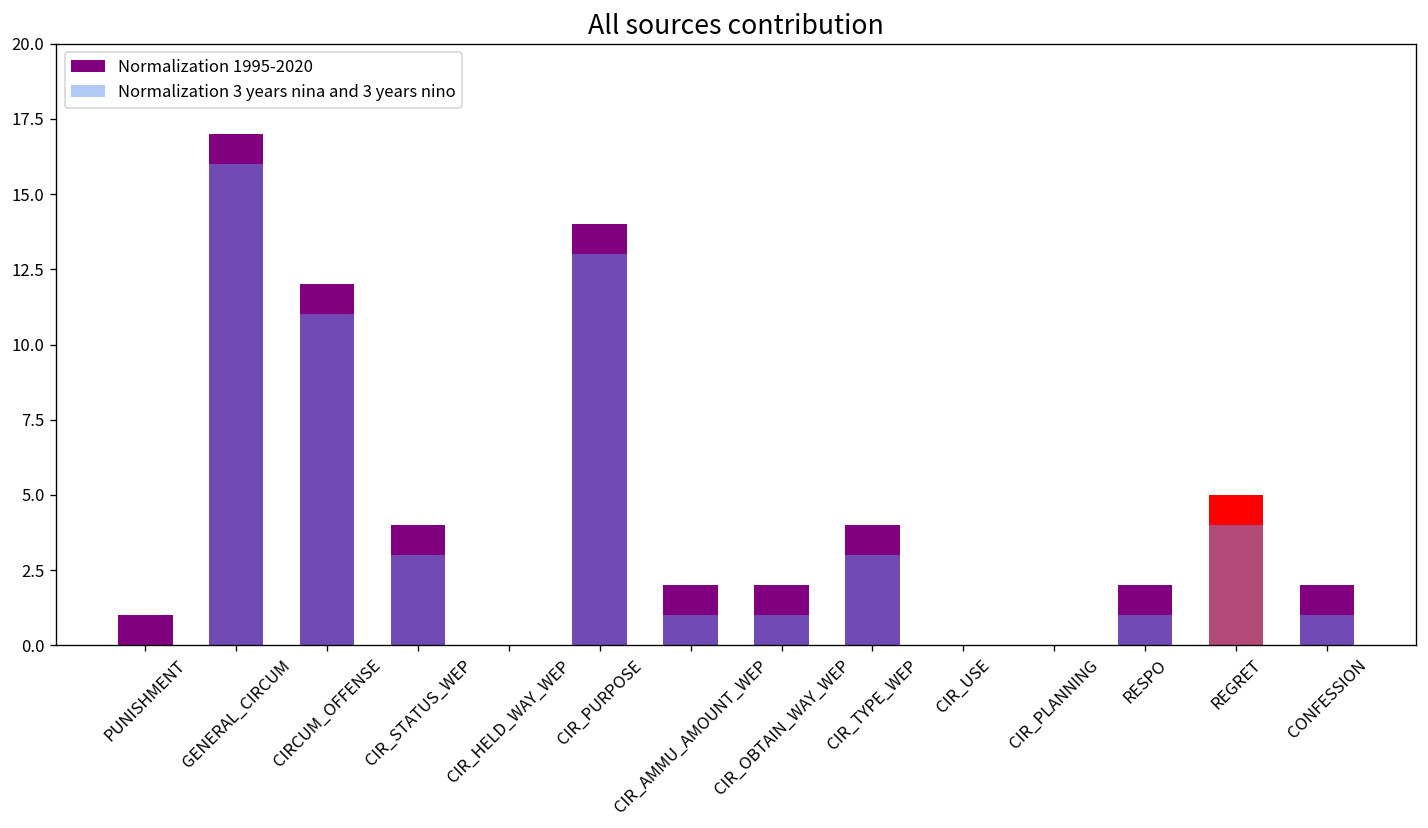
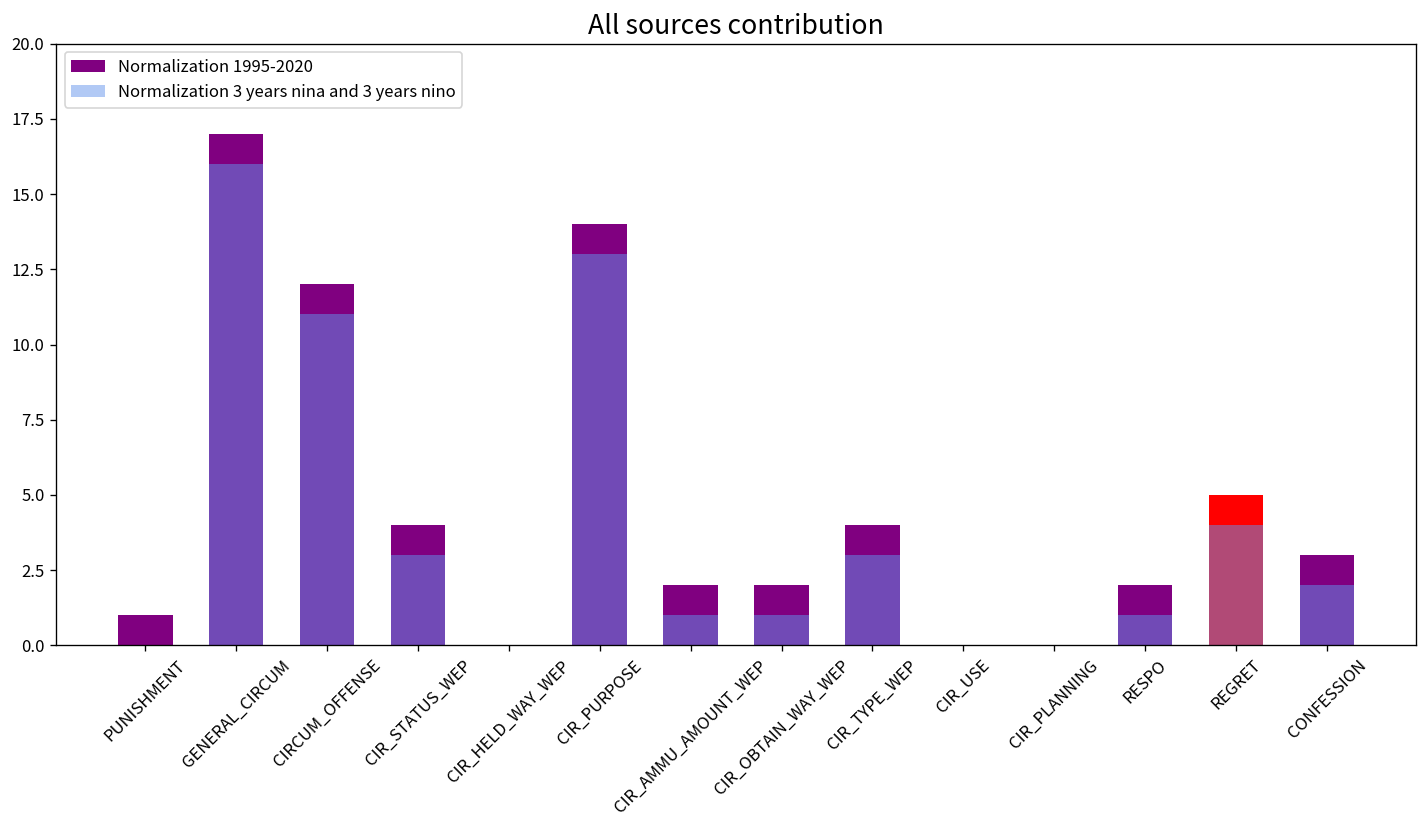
Normalization 1995-2020, CONFESSION: 2 -> 3
Normalization 3 years nina and 3 years nino, CONFESSION: 1 -> 2
